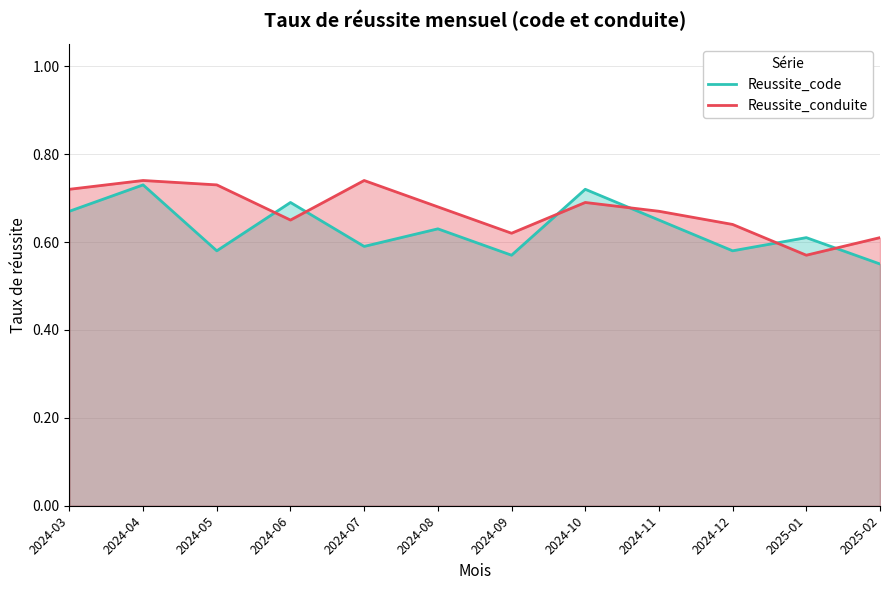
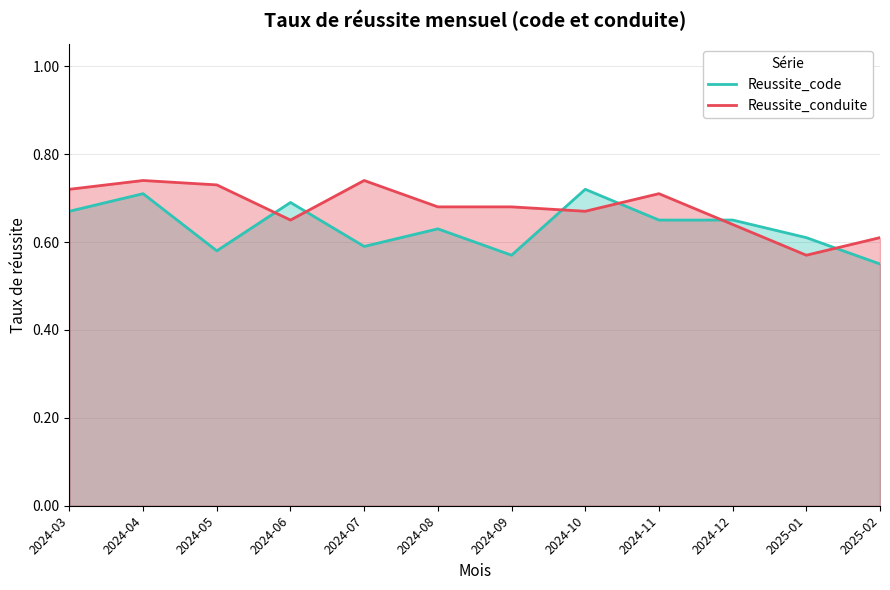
Reussite_code, 2024-04: 0.73 -> 0.71
Reussite_conduite, 2024-09: 0.62 -> 0.68
Reussite_conduite, 2024-10: 0.69 -> 0.67
Reussite_conduite, 2024-11: 0.67 -> 0.71
Reussite_code, 2024-12: 0.58 -> 0.65
